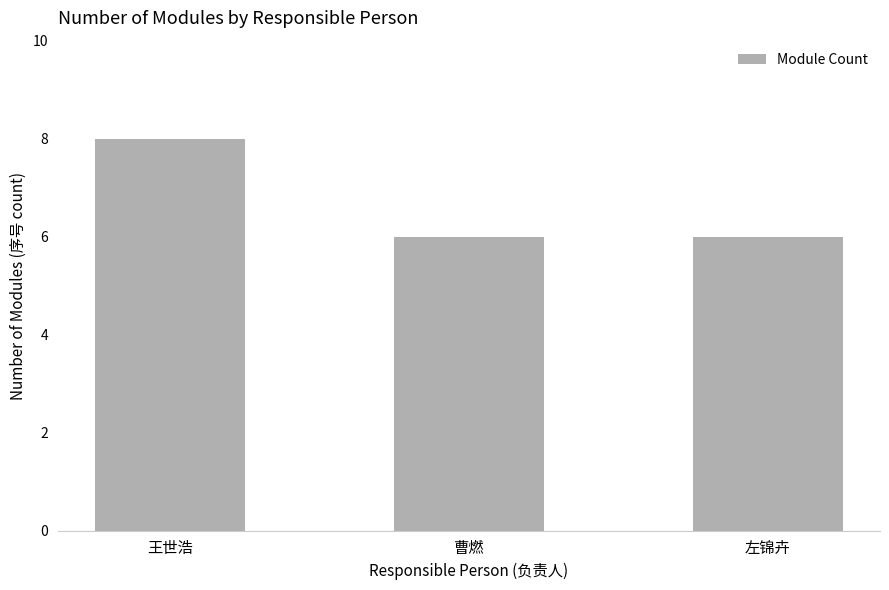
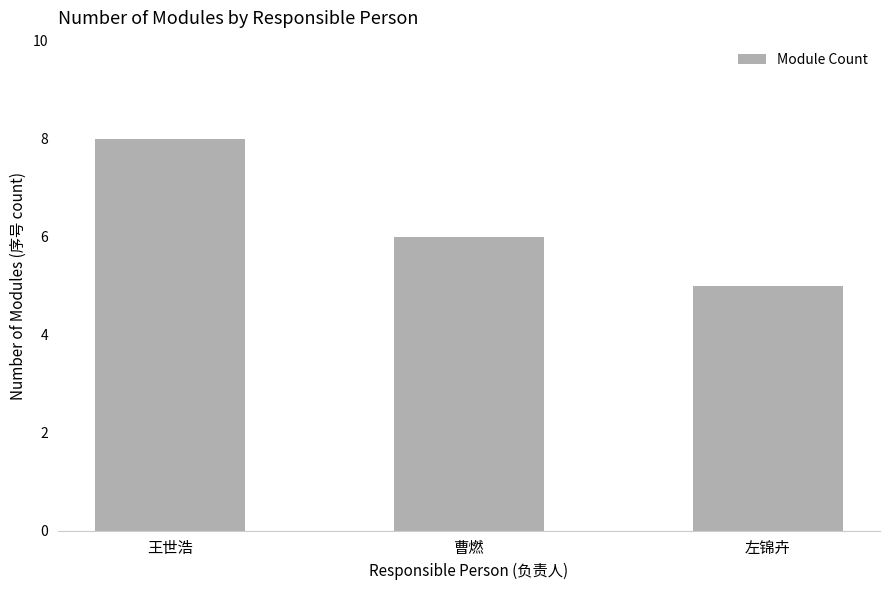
左锦卉: 6 -> 5
